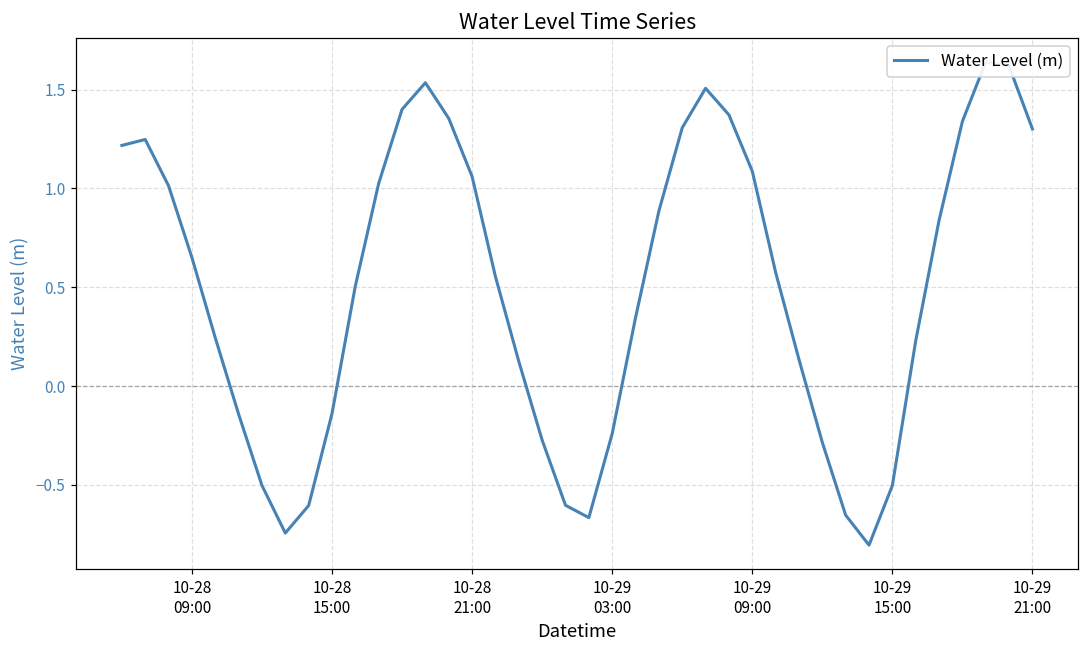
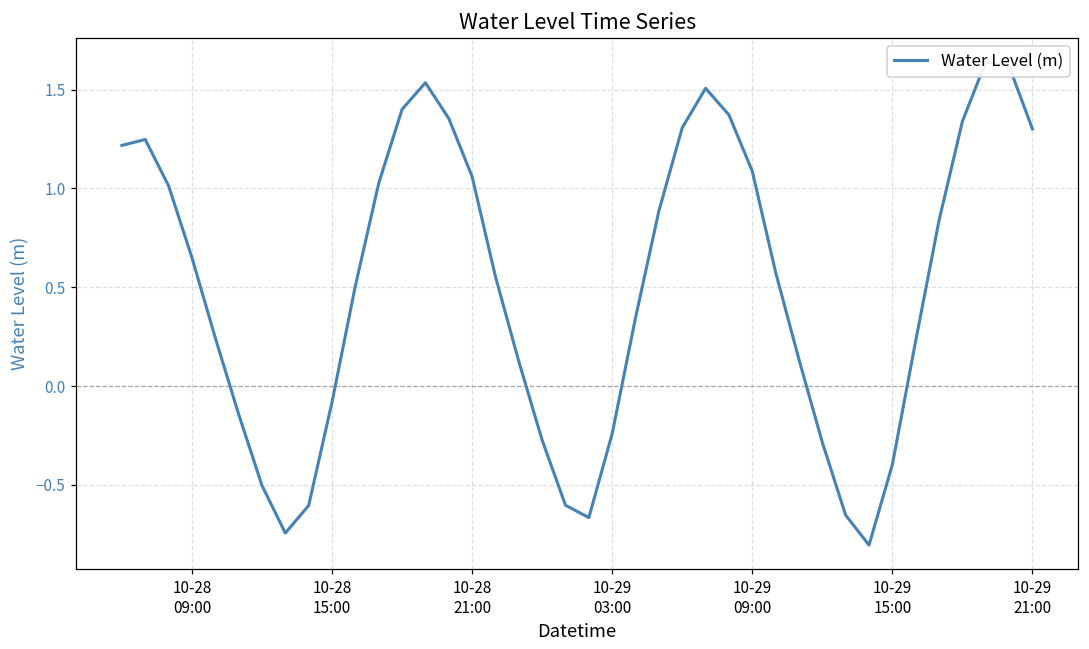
10-28 15:00: -0.14 -> -0.08
10-29 15:00: -0.50 -> -0.40
